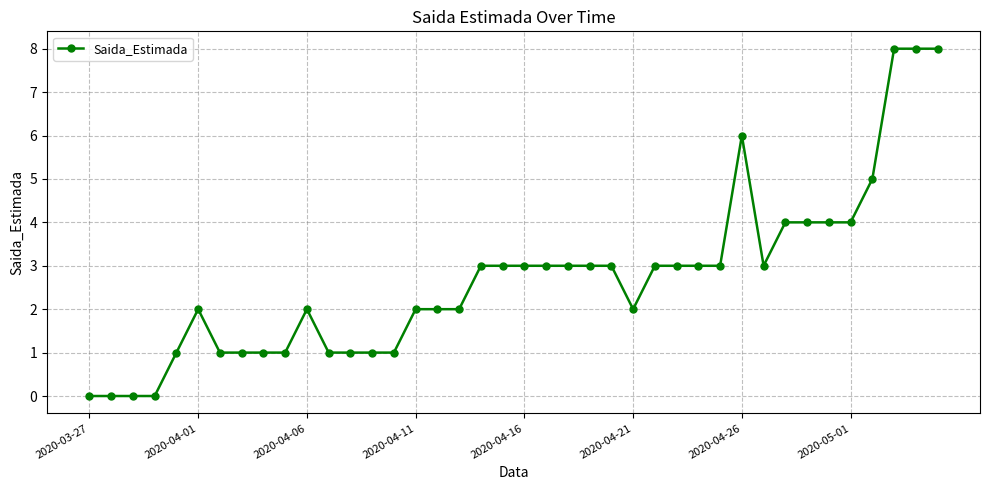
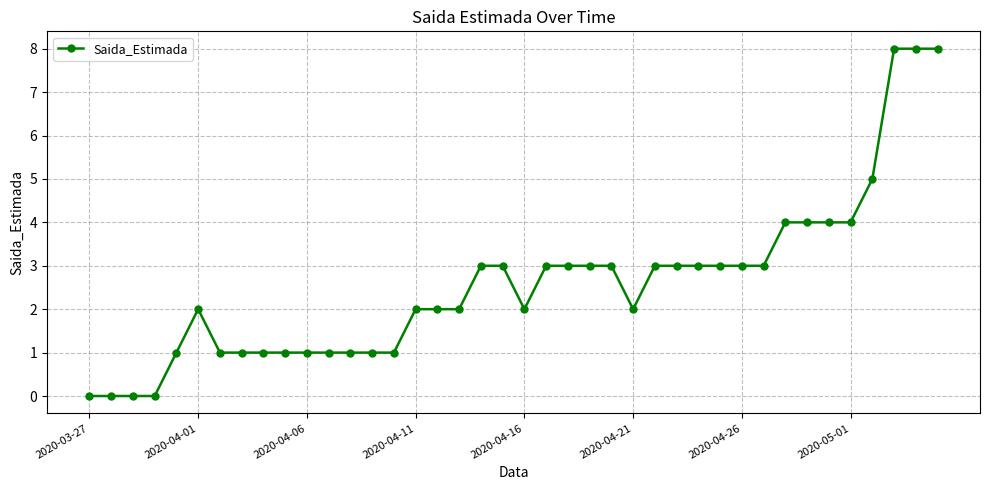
2020-04-06: 2 -> 1
2020-04-16: 3 -> 2
2020-04-26: 6 -> 3
